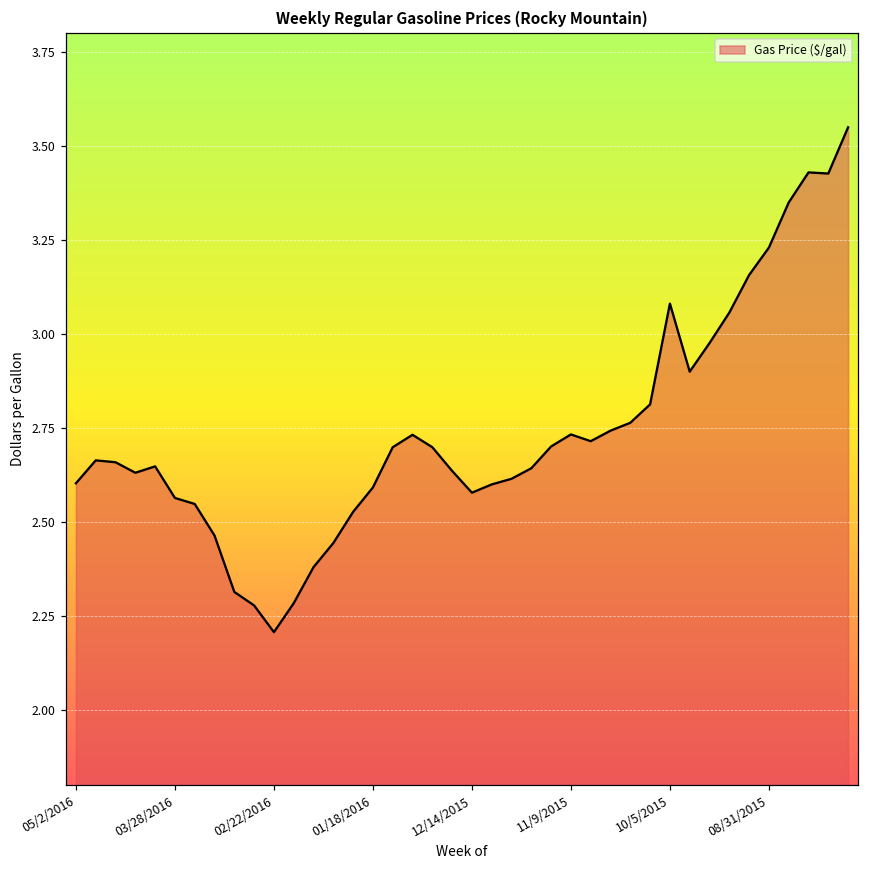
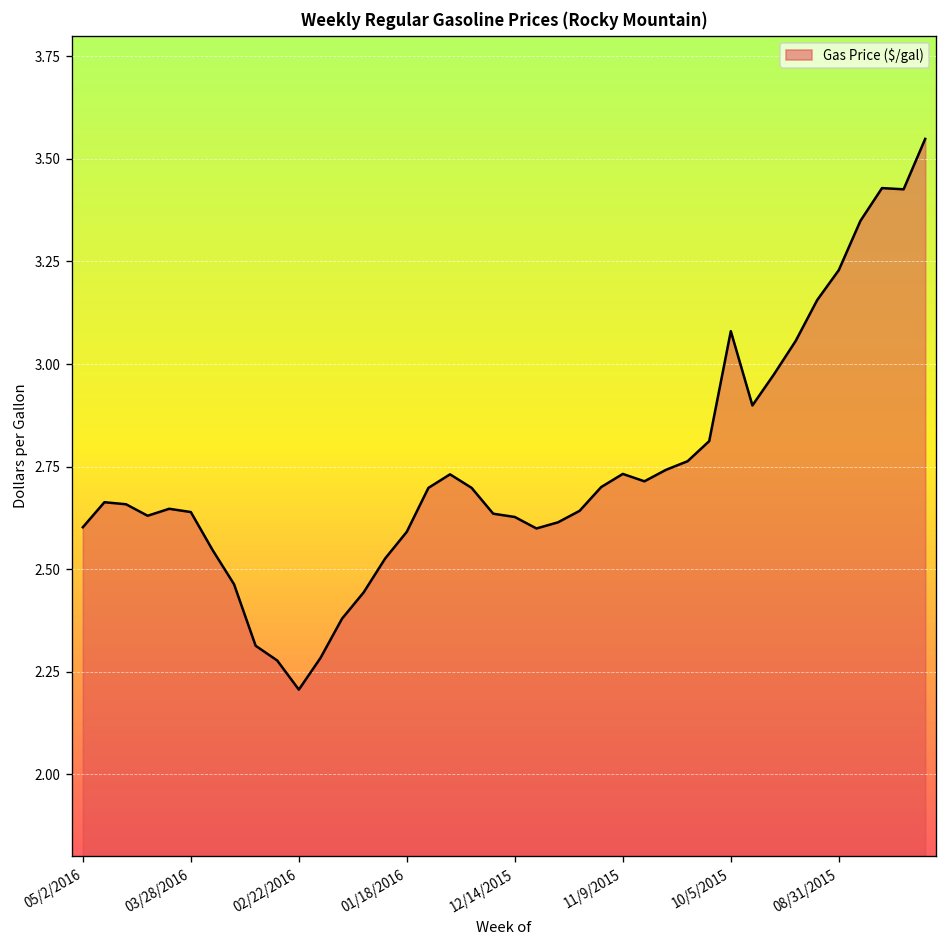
03/28/2016: 2.56 -> 2.64
12/14/2015: 2.58 -> 2.63
